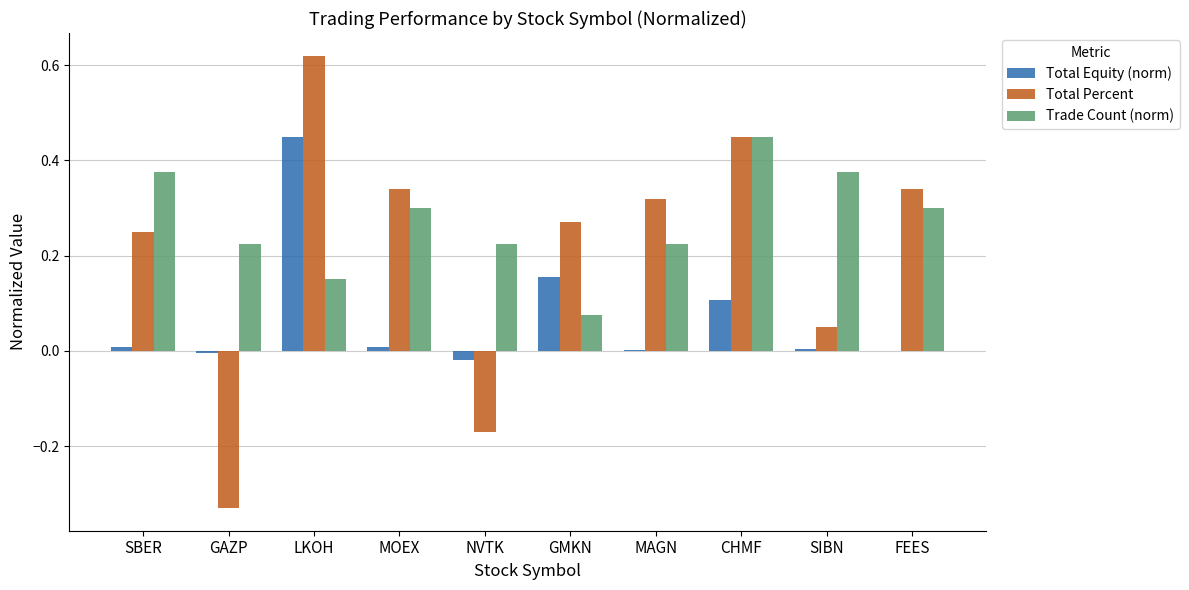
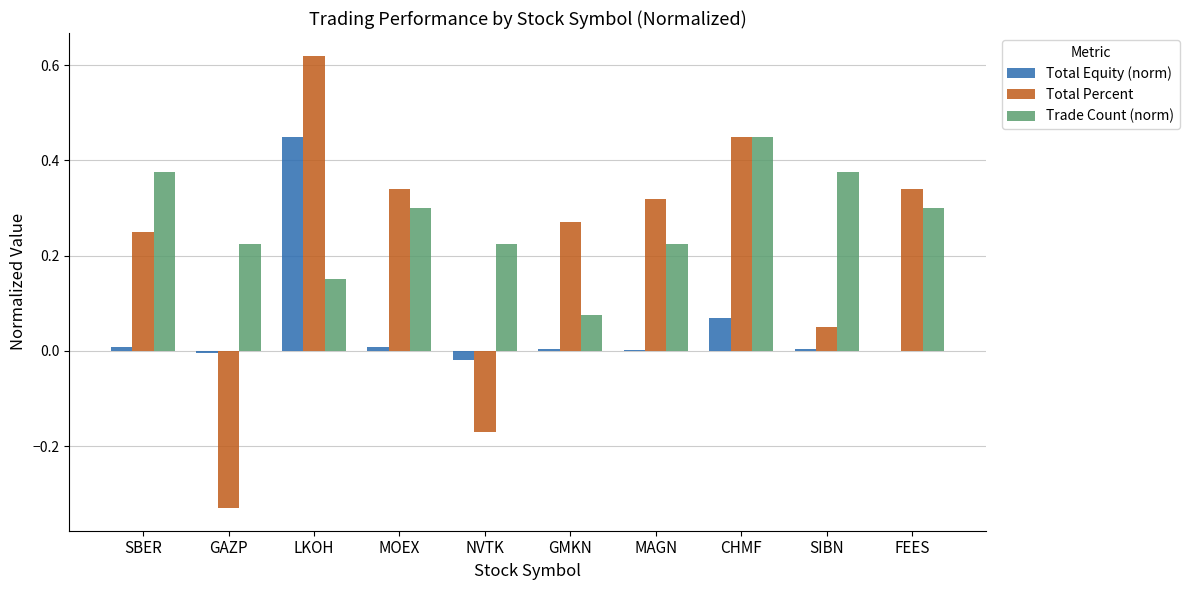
Total Equity (norm), GMKN: 0.16 -> 0.00
Total Equity (norm), CHMF: 0.11 -> 0.07
